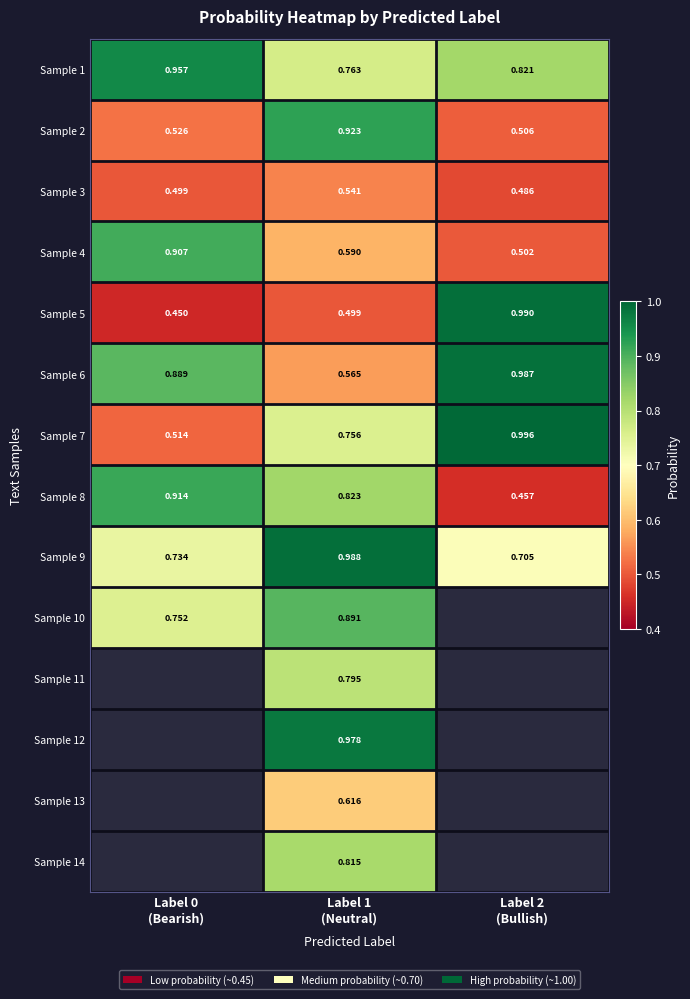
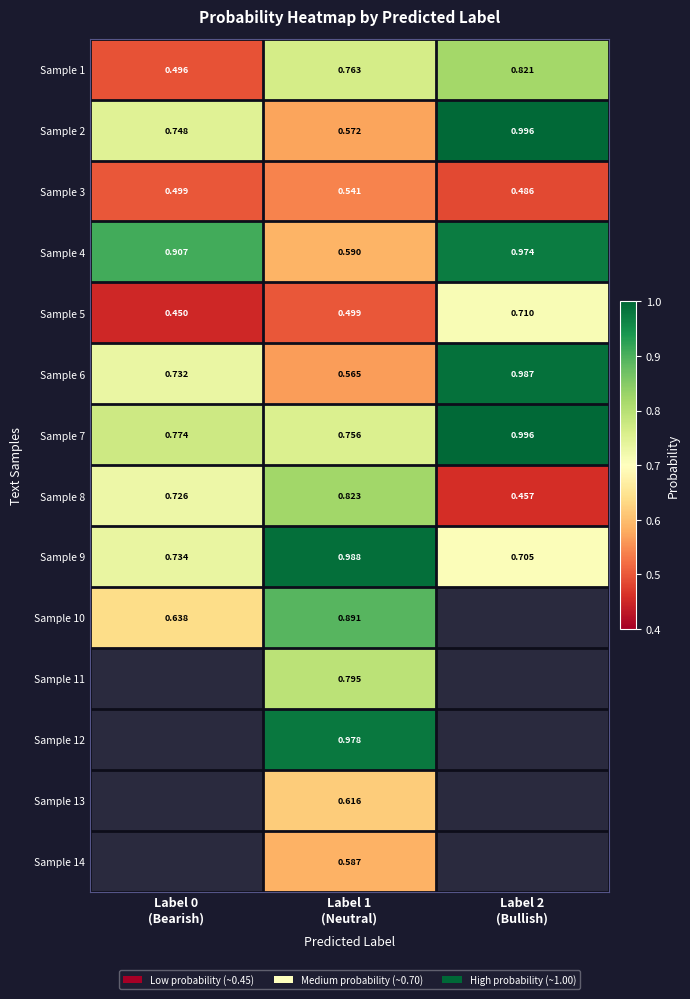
Sample 1, Label 0 (Bearish): 0.957 -> 0.496
Sample 2, Label 0 (Bearish): 0.526 -> 0.748
Sample 2, Label 1 (Neutral): 0.923 -> 0.572
Sample 2, Label 2 (Bullish): 0.506 -> 0.996
Sample 4, Label 2 (Bullish): 0.502 -> 0.974
Sample 5, Label 2 (Bullish): 0.990 -> 0.710
Sample 6, Label 0 (Bearish): 0.889 -> 0.732
Sample 7, Label 0 (Bearish): 0.514 -> 0.774
Sample 8, Label 0 (Bearish): 0.914 -> 0.726
Sample 10, Label 0 (Bearish): 0.752 -> 0.638
Sample 14, Label 1 (Neutral): 0.815 -> 0.587
